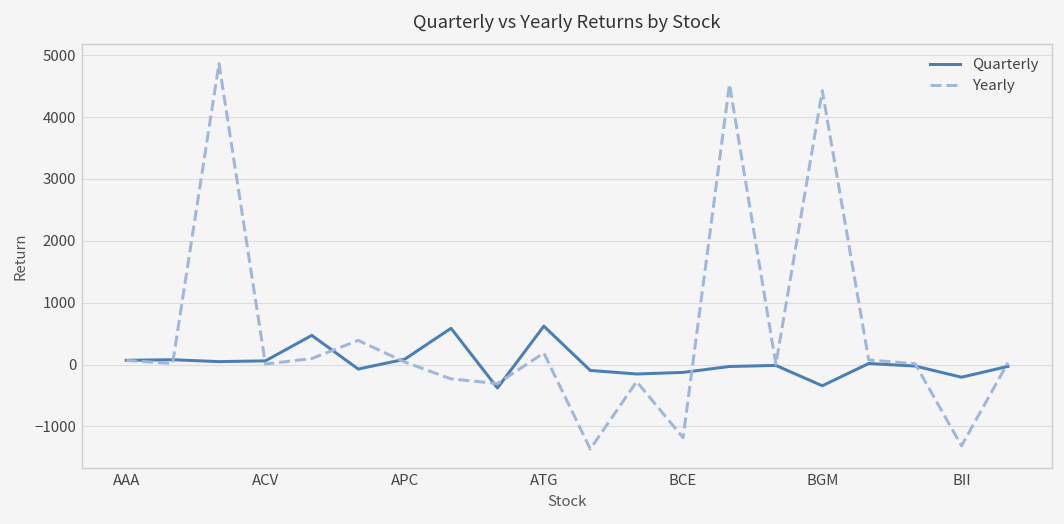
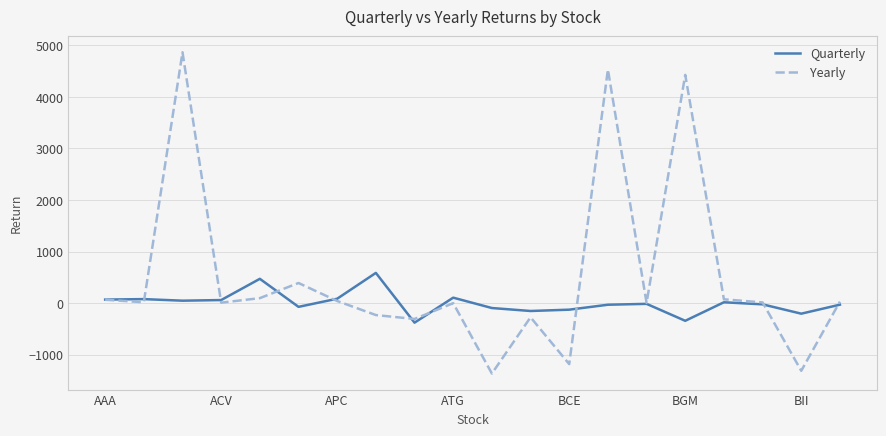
Quarterly, ATG: 600 -> 100
Yearly, ATG: 200 -> 0
